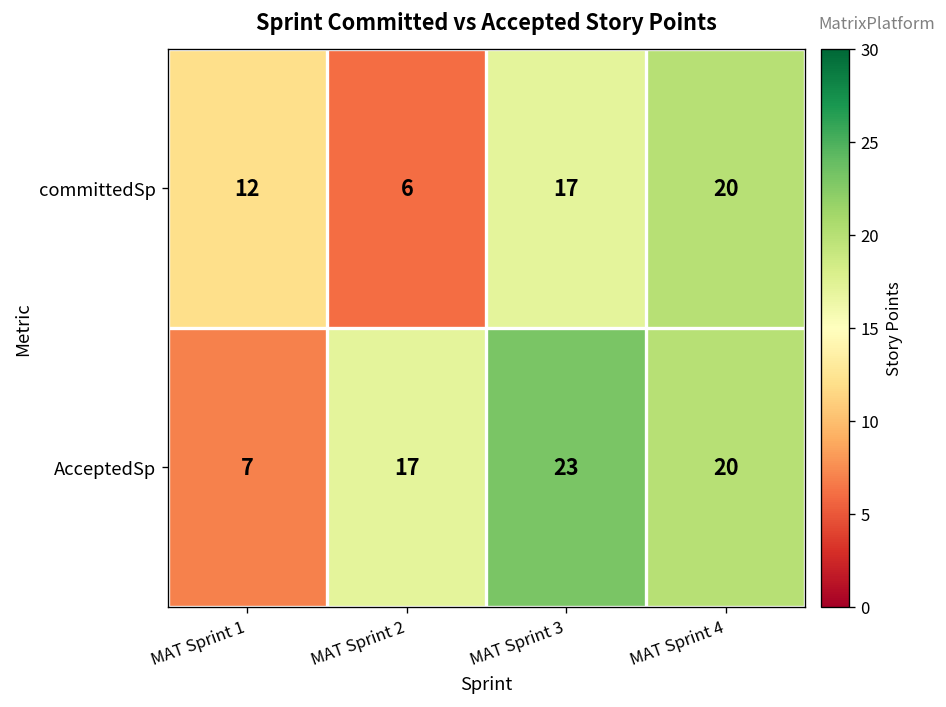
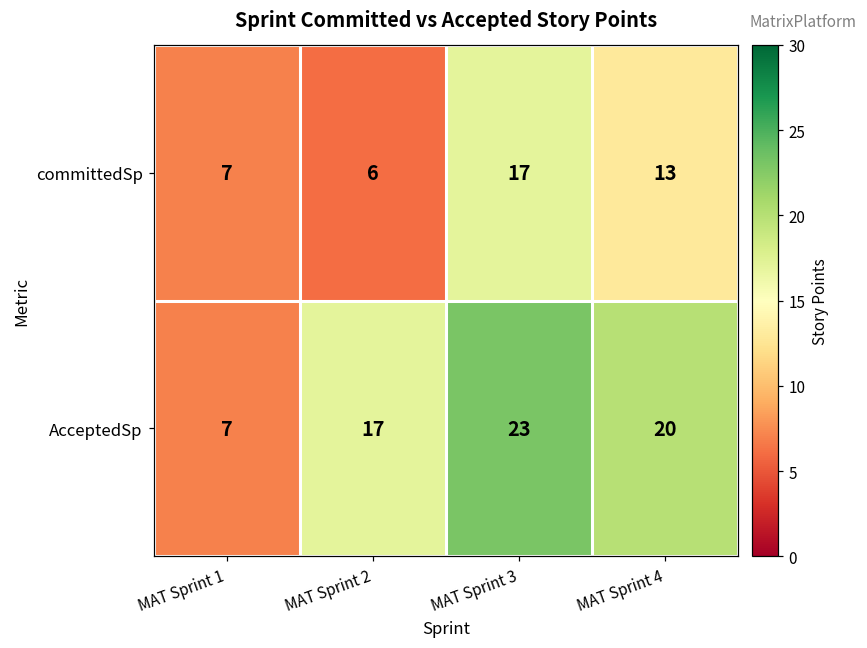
committedSp, MAT Sprint 1: 12 -> 7
committedSp, MAT Sprint 4: 20 -> 13
